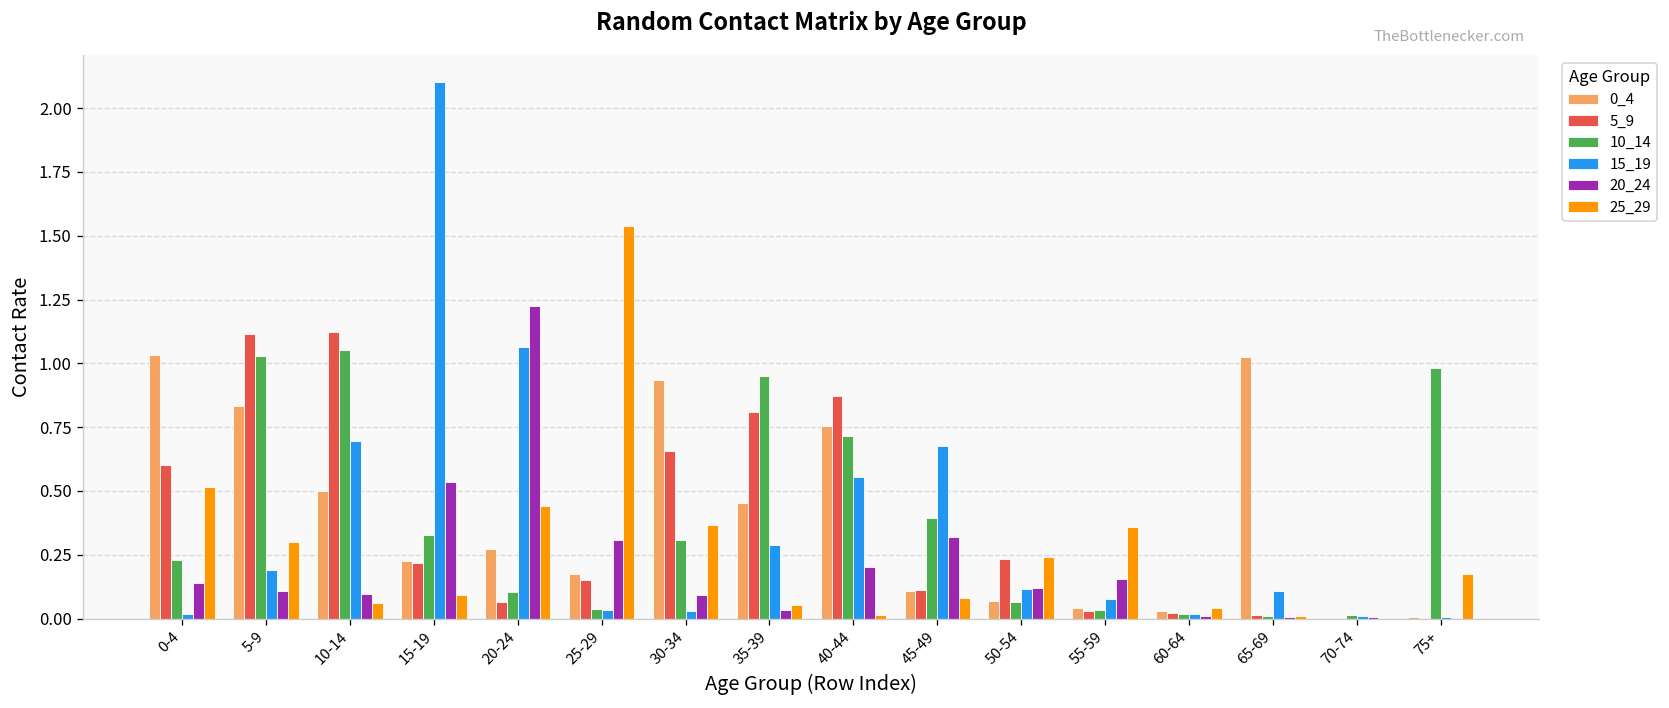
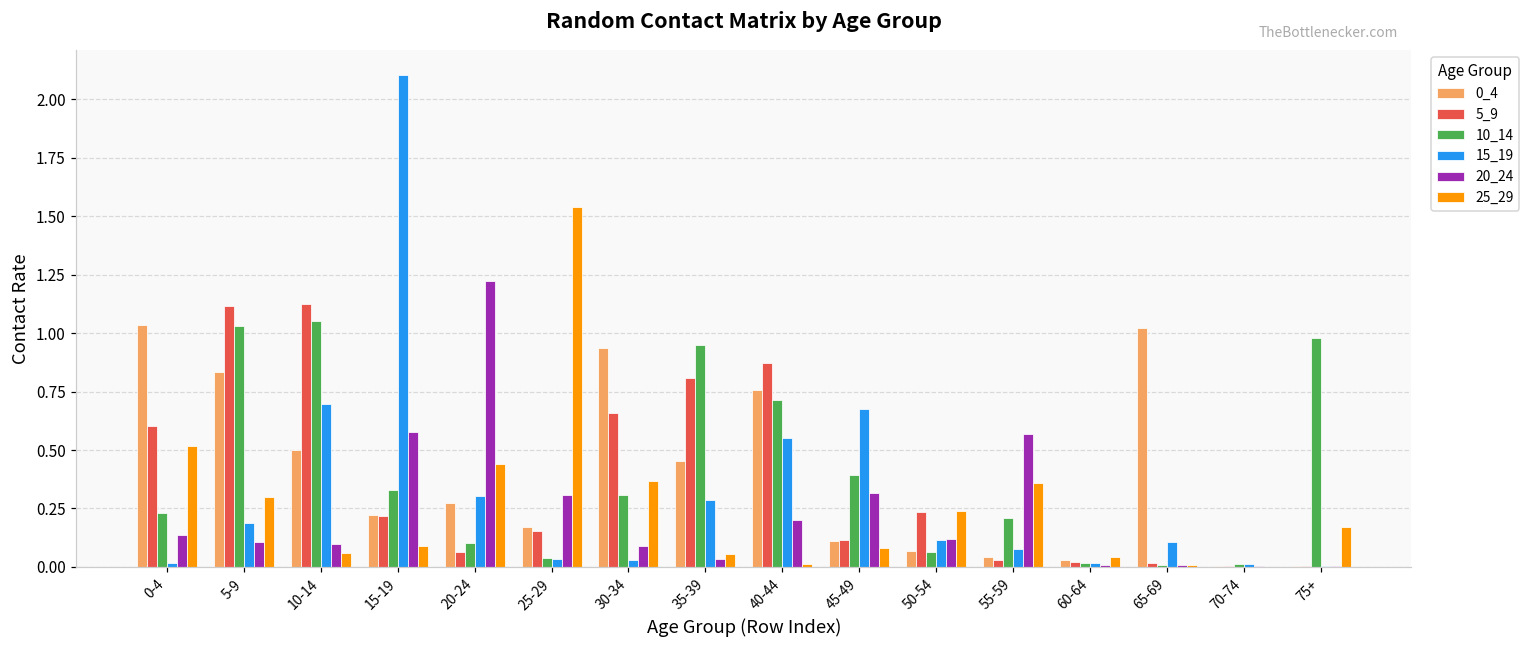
20_24, 15-19: 0.53 -> 0.58
15_19, 20-24: 1.06 -> 0.30
10_14, 55-59: 0.03 -> 0.21
20_24, 55-59: 0.15 -> 0.57
